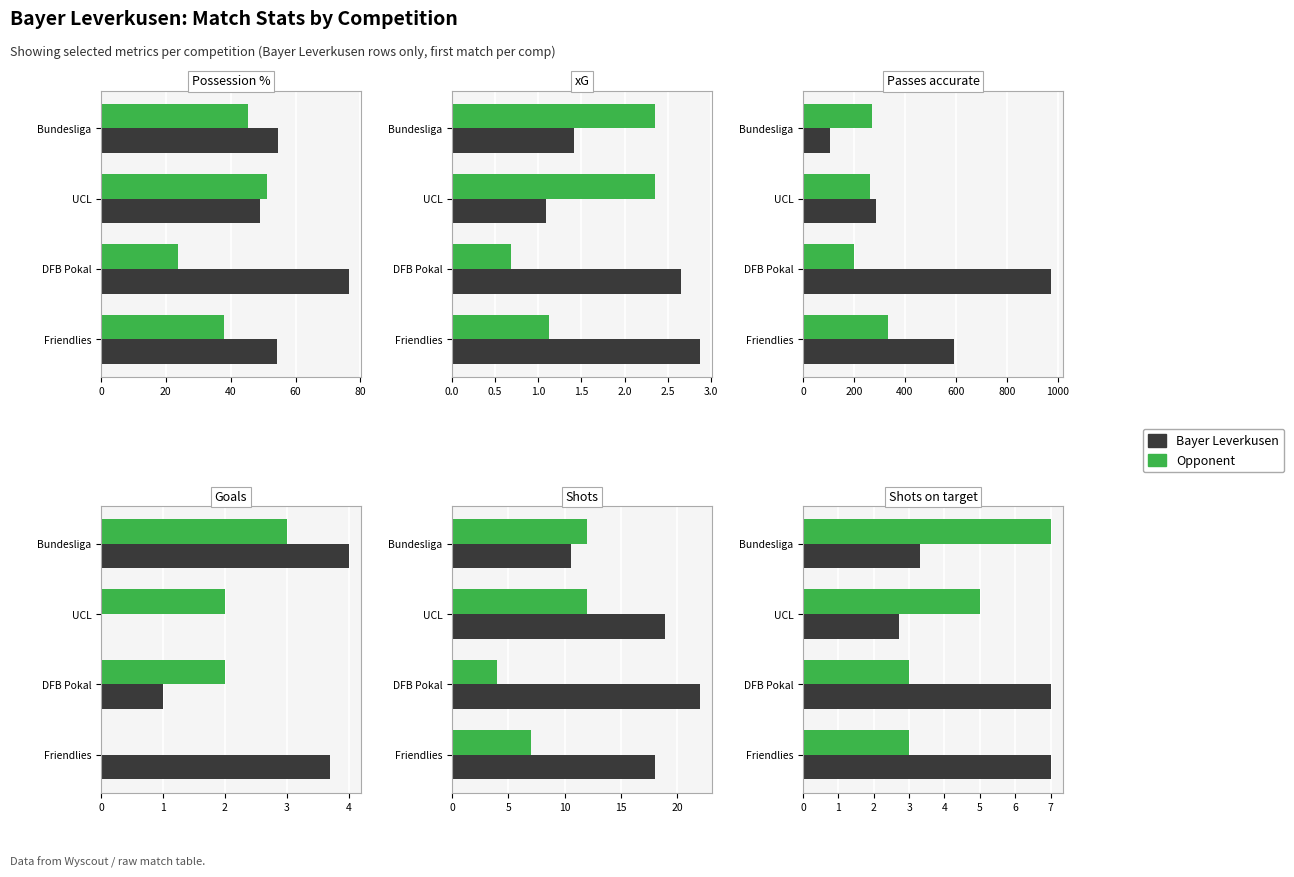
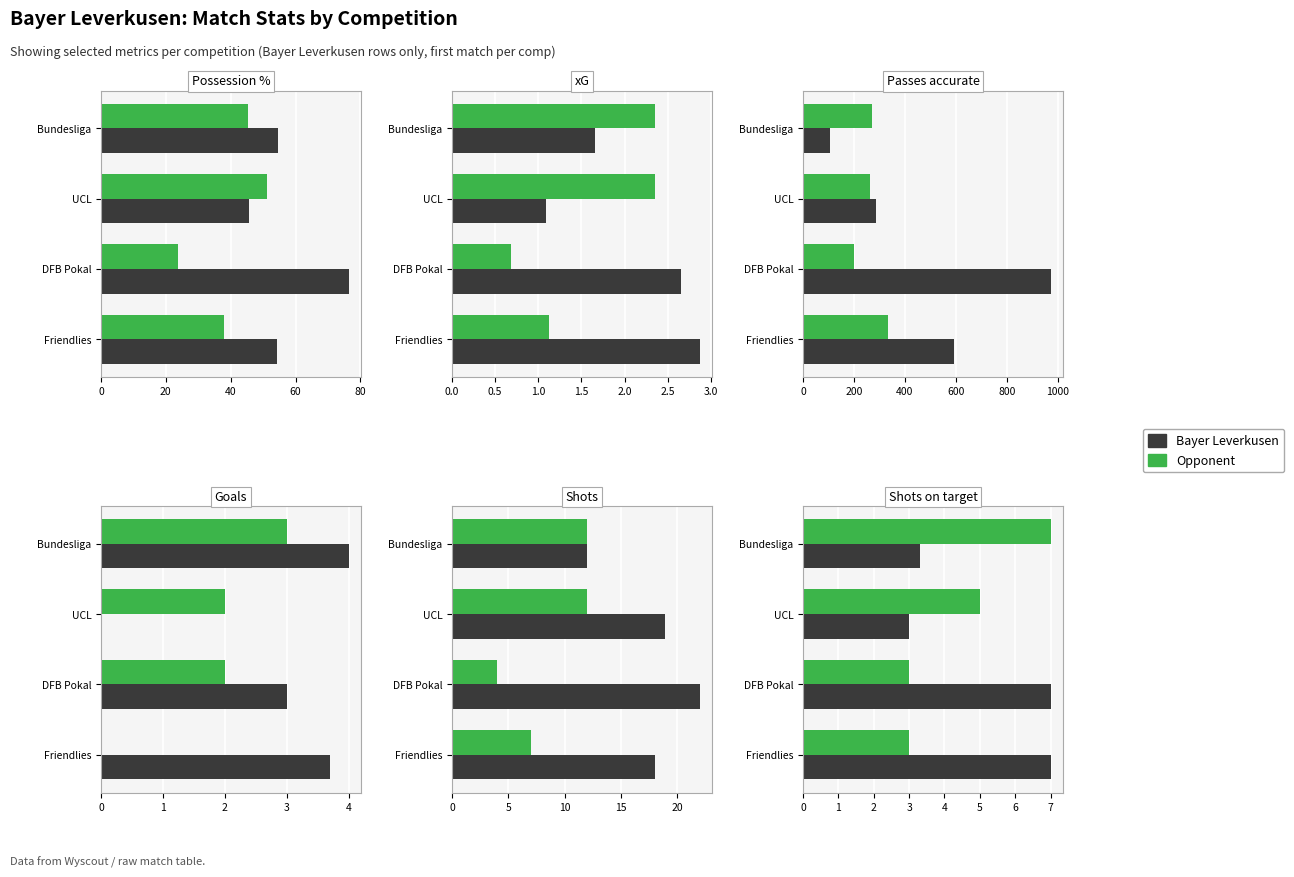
Possession %, Bayer Leverkusen, UCL: 49 -> 46
xG, Bayer Leverkusen, Bundesliga: 1.4 -> 1.7
Goals, Bayer Leverkusen, DFB Pokal: 1 -> 3
Shots, Bayer Leverkusen, Bundesliga: 10.6 -> 12.0
Shots on target, Bayer Leverkusen, UCL: 2.7 -> 3.0
